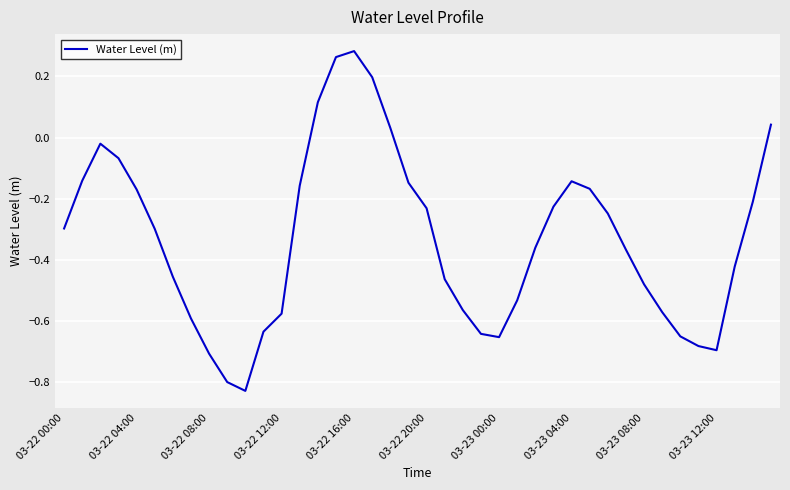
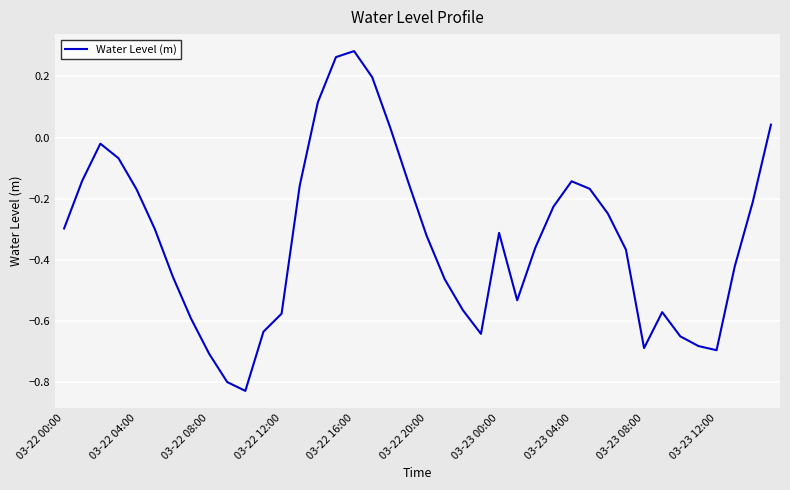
03-22 20:00: -0.23 -> -0.32
03-23 00:00: -0.65 -> -0.31
03-23 08:00: -0.48 -> -0.69
